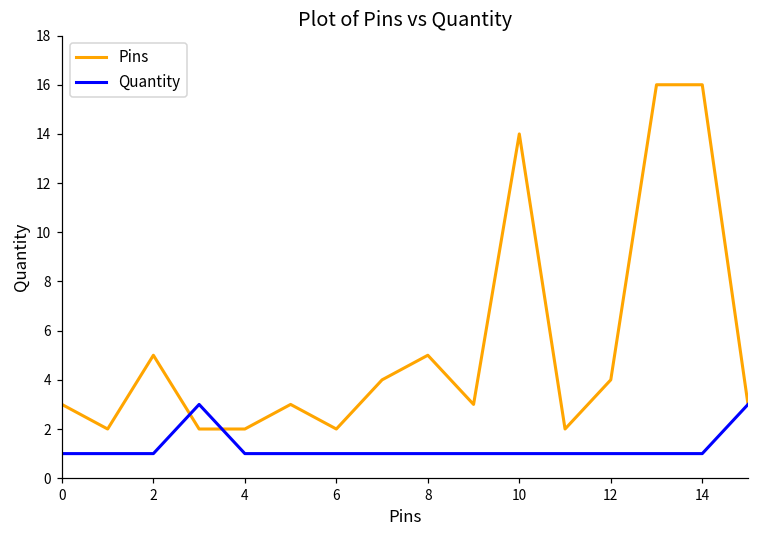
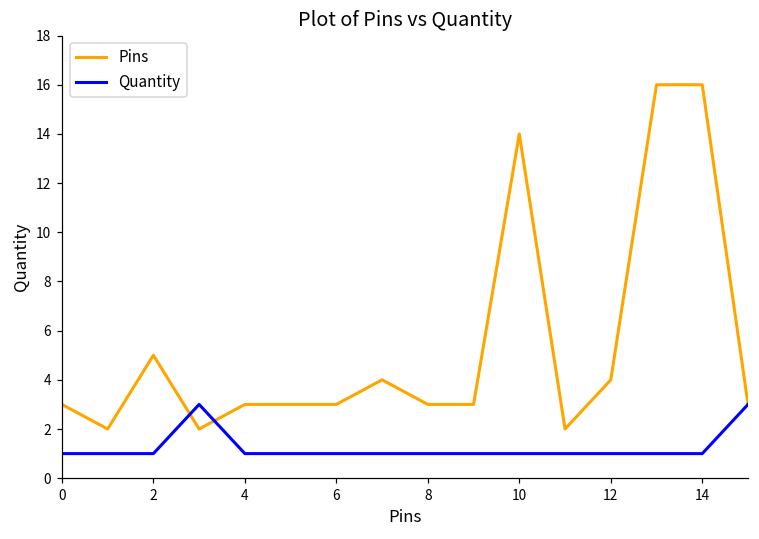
Pins, 4: 2 -> 3
Pins, 6: 2 -> 3
Pins, 8: 5 -> 3
